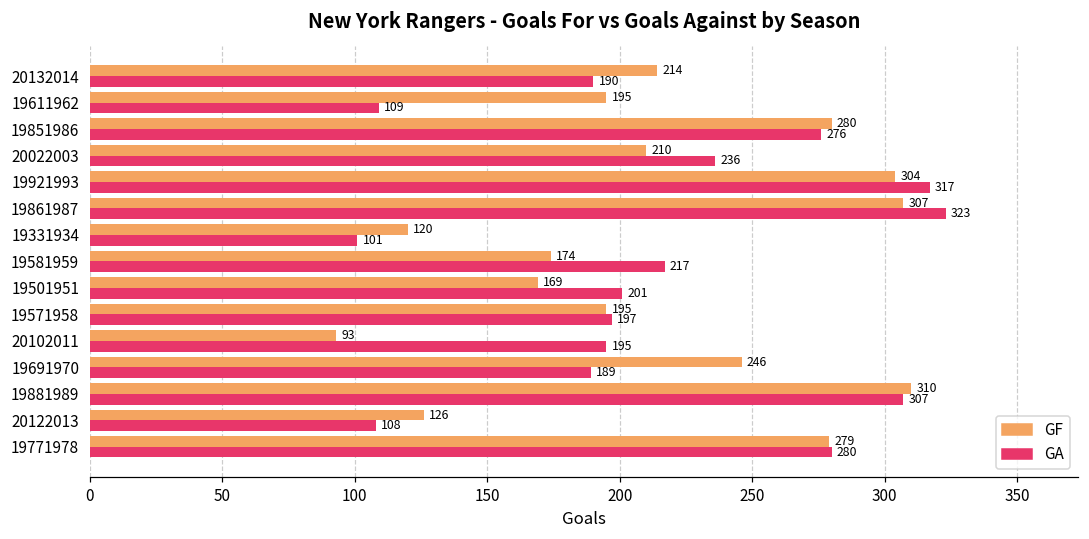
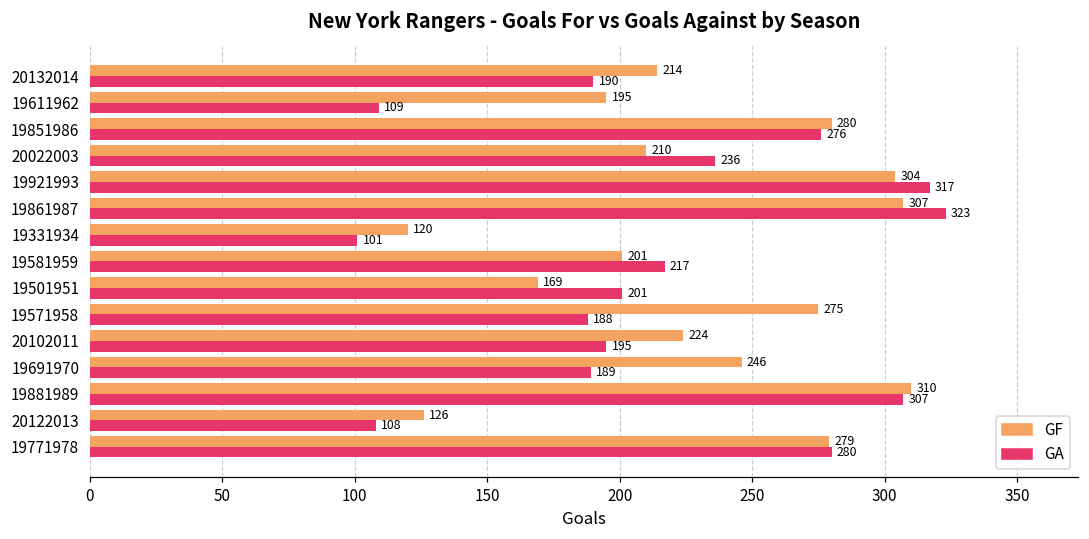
GF, 19581959: 174 -> 201
GF, 19571958: 195 -> 275
GA, 19571958: 197 -> 188
GF, 20102011: 93 -> 224
